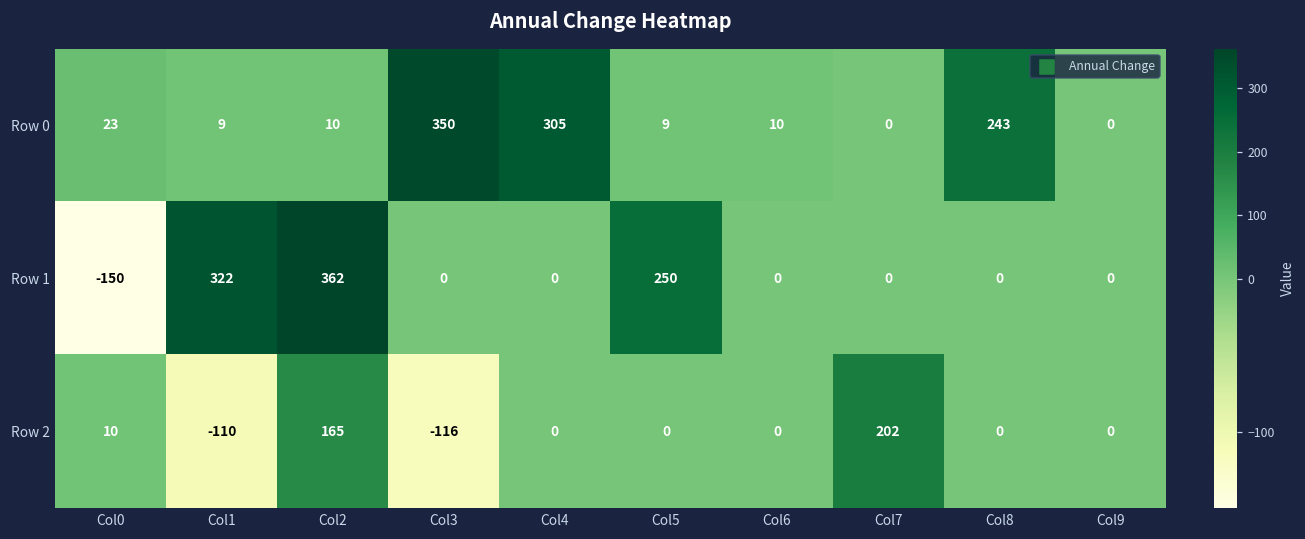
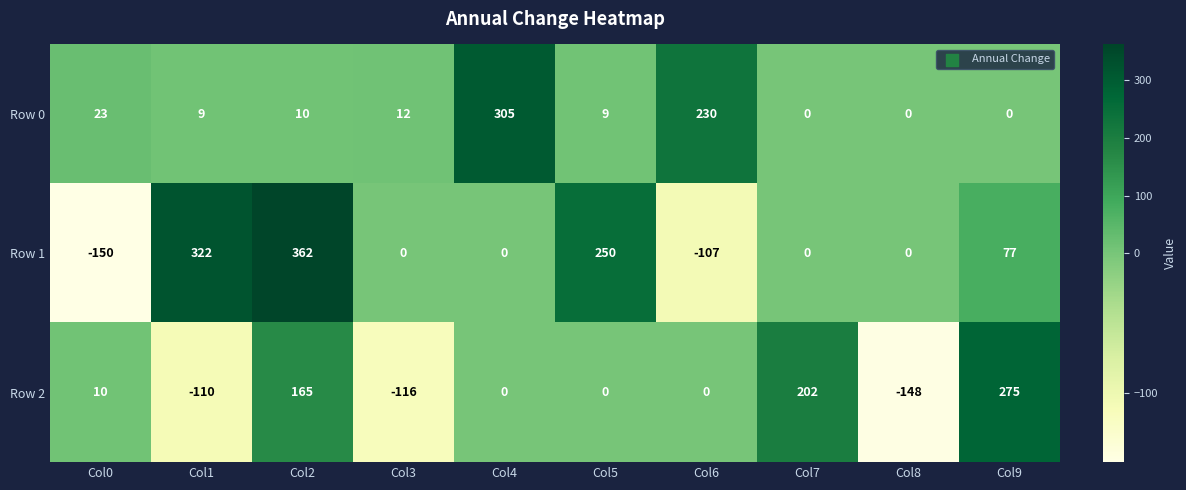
Row 0, Col3: 350 -> 12
Row 0, Col6: 10 -> 230
Row 0, Col8: 243 -> 0
Row 1, Col6: 0 -> -107
Row 1, Col9: 0 -> 77
Row 2, Col8: 0 -> -148
Row 2, Col9: 0 -> 275
